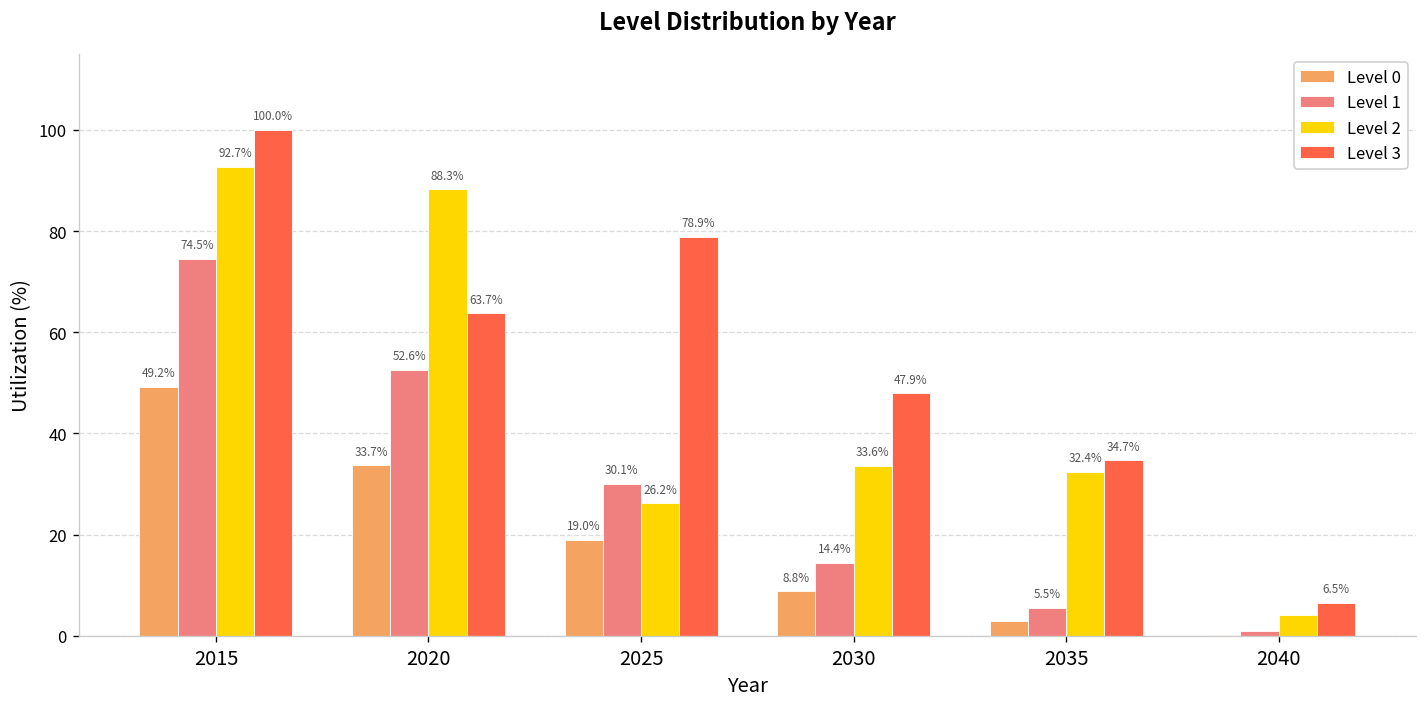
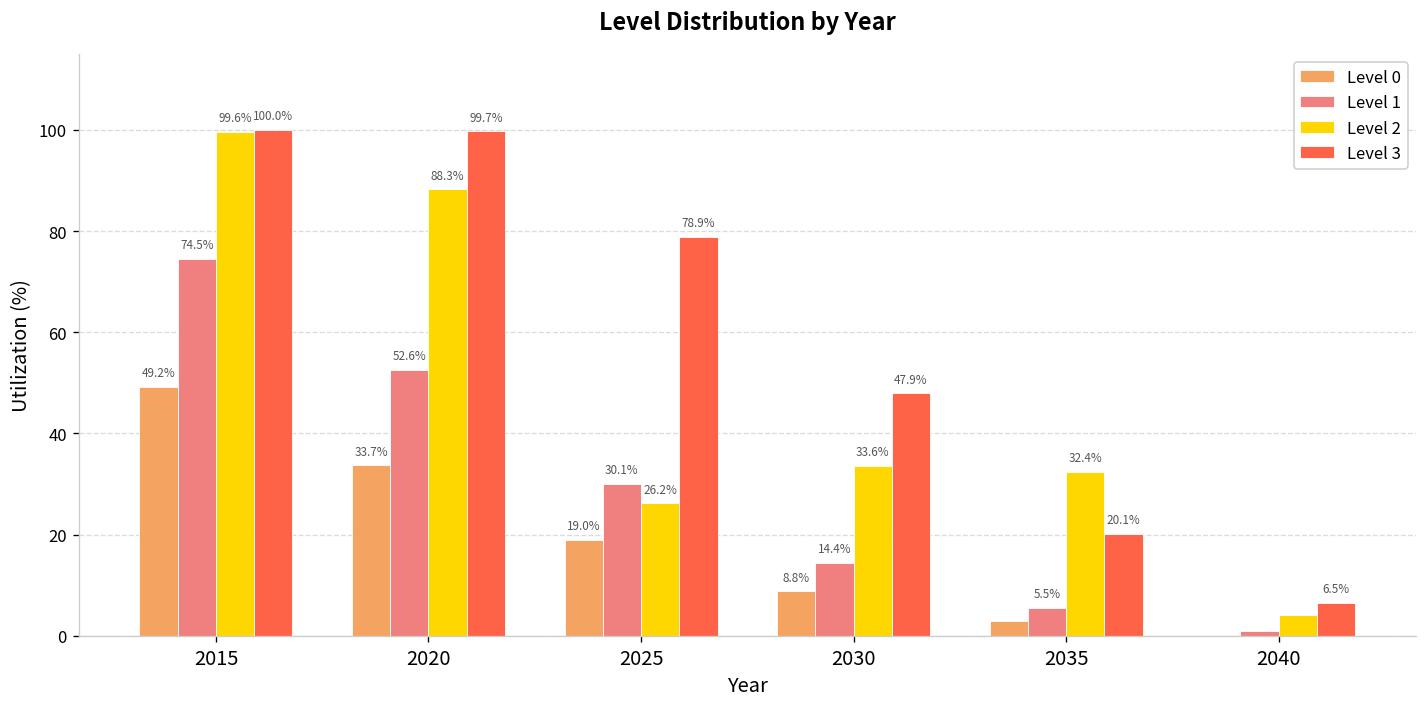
Level 2, 2015: 92.7% -> 99.6%
Level 3, 2020: 63.7% -> 99.7%
Level 3, 2035: 34.7% -> 20.1%
